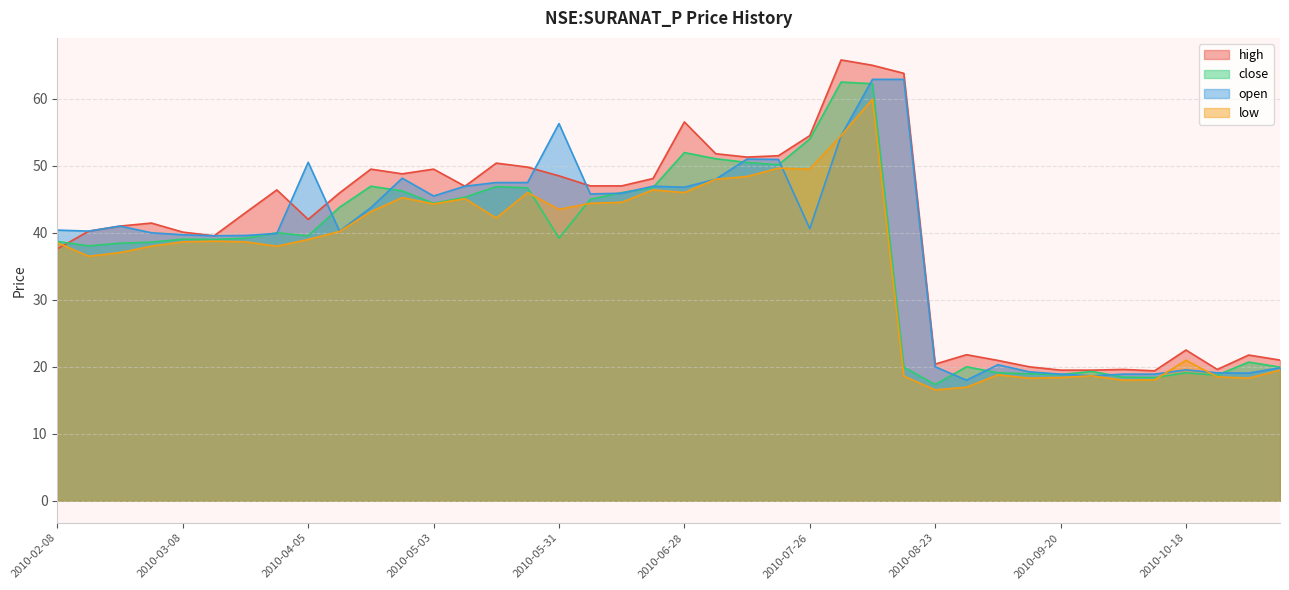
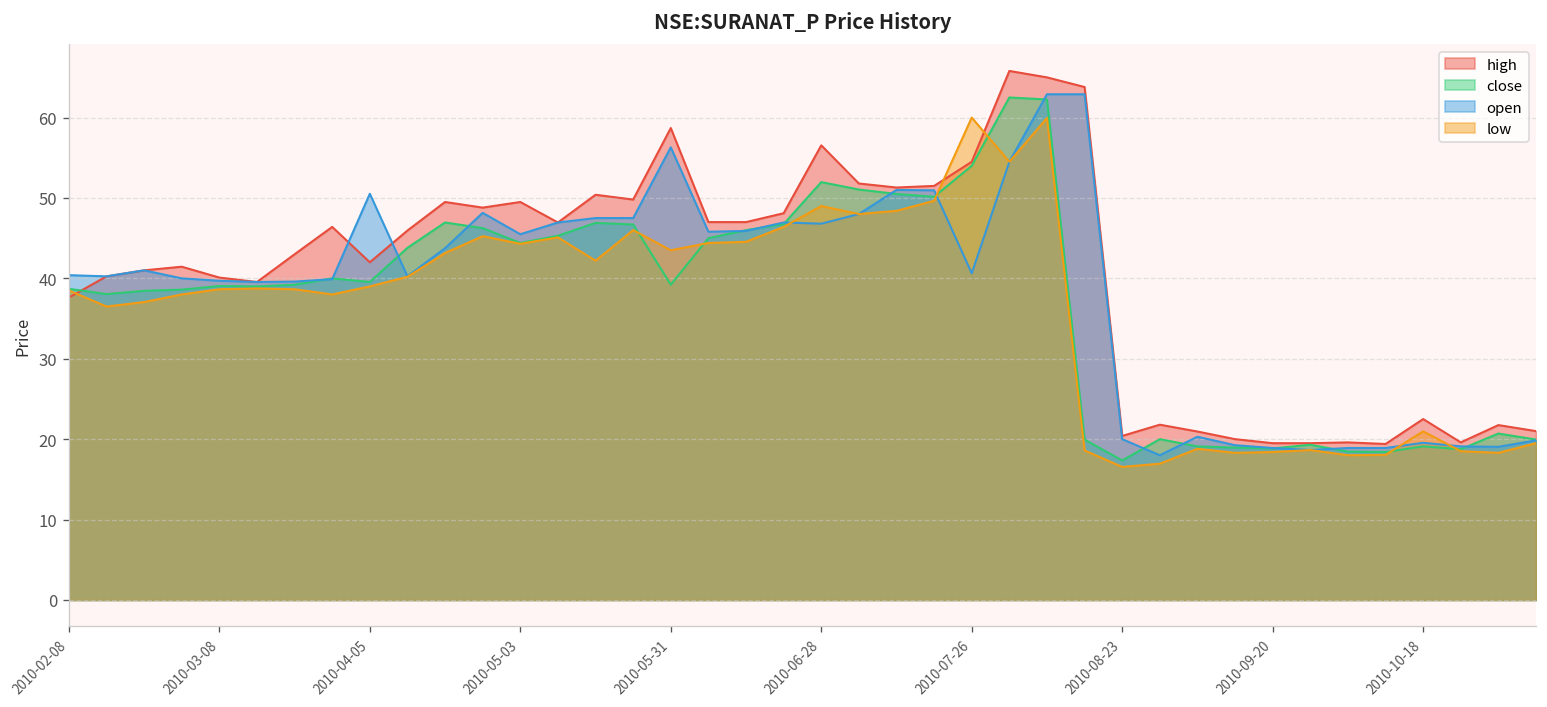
high, 2010-05-31: 49 -> 59
low, 2010-06-28: 46 -> 49
low, 2010-07-26: 50 -> 60
